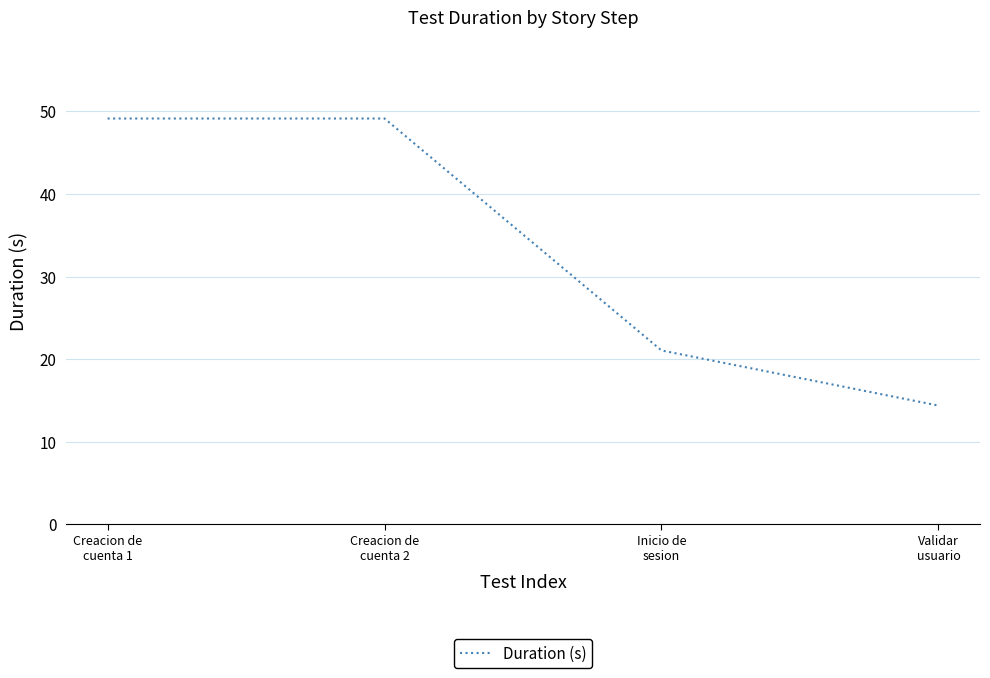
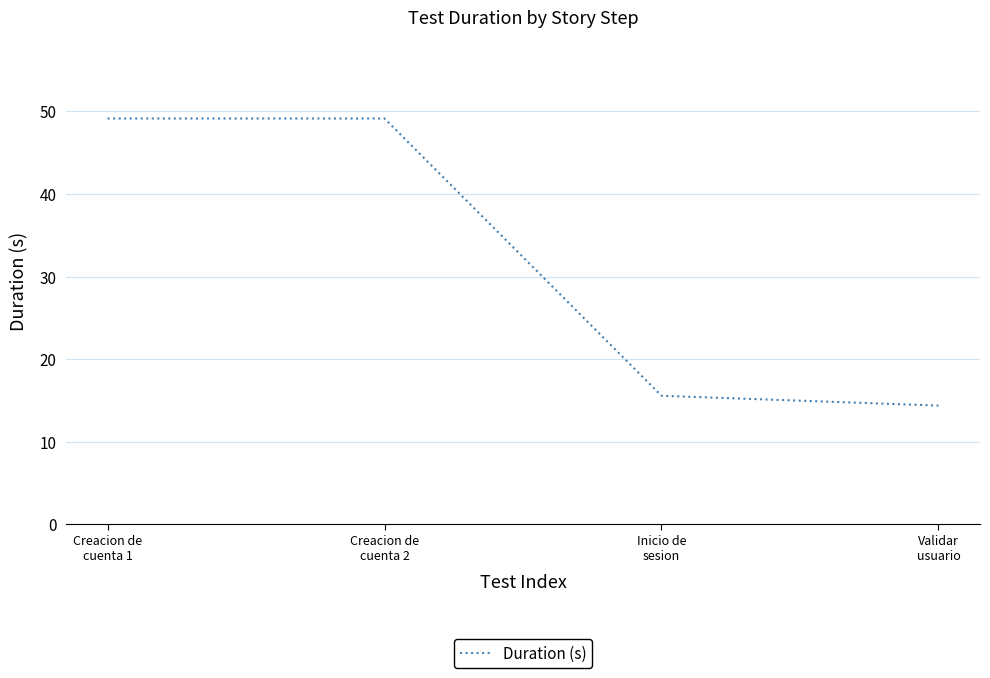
Inicio de sesion: 21 -> 16
